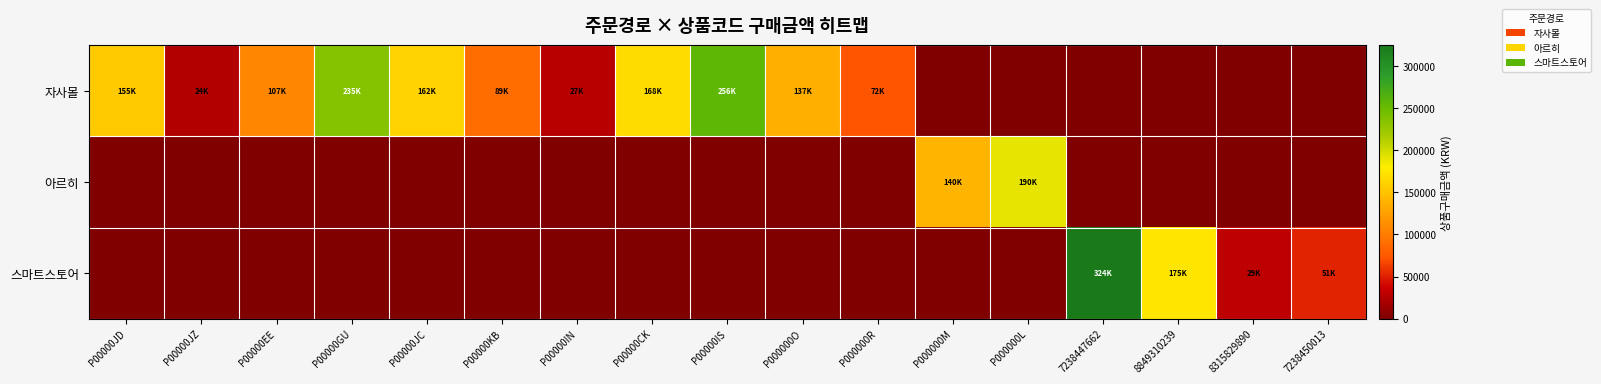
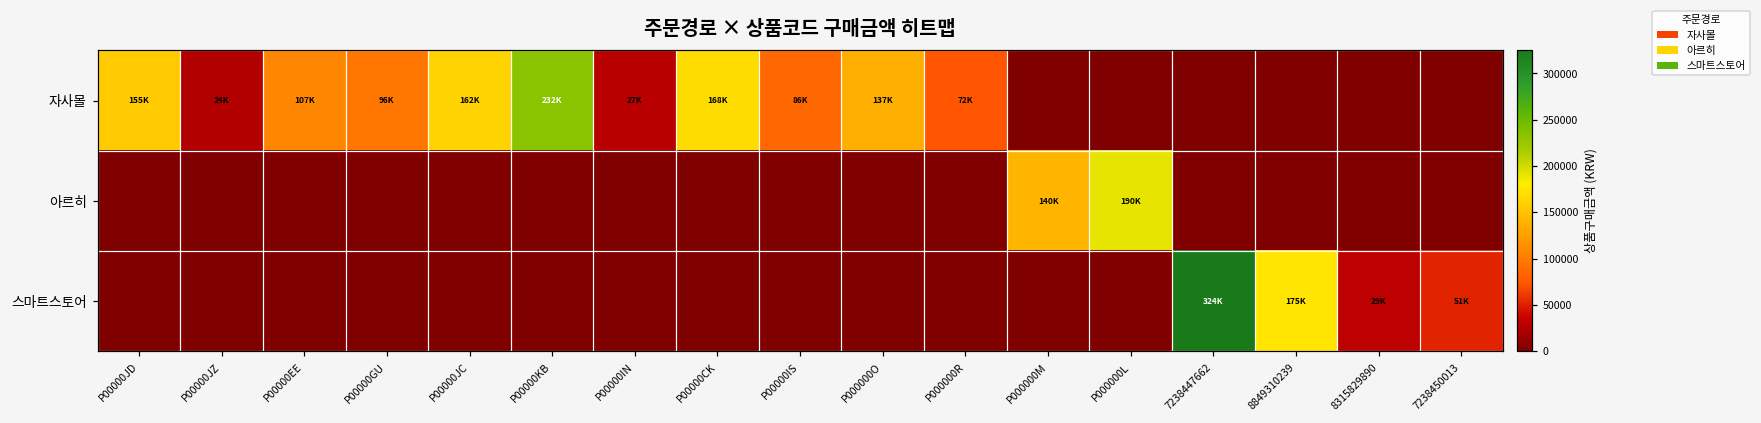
자사몰, P00000GU: 235K -> 96K
자사몰, P00000KB: 89K -> 232K
자사몰, P00000IS: 256K -> 86K
